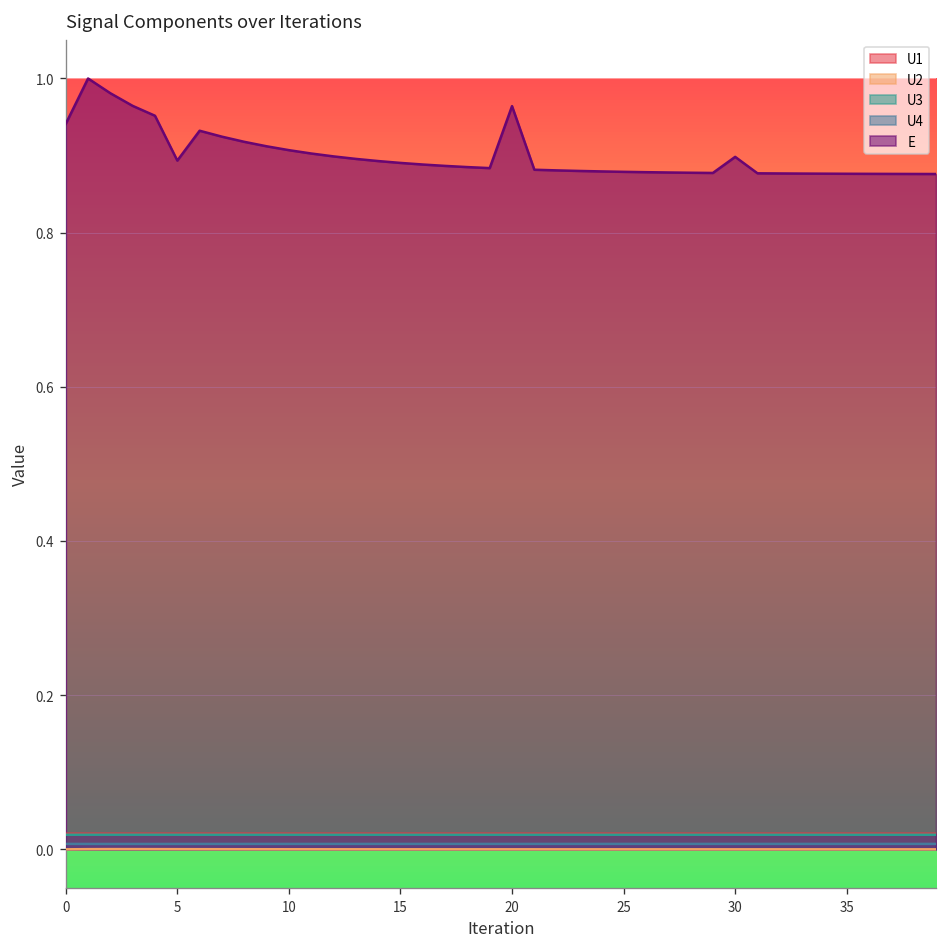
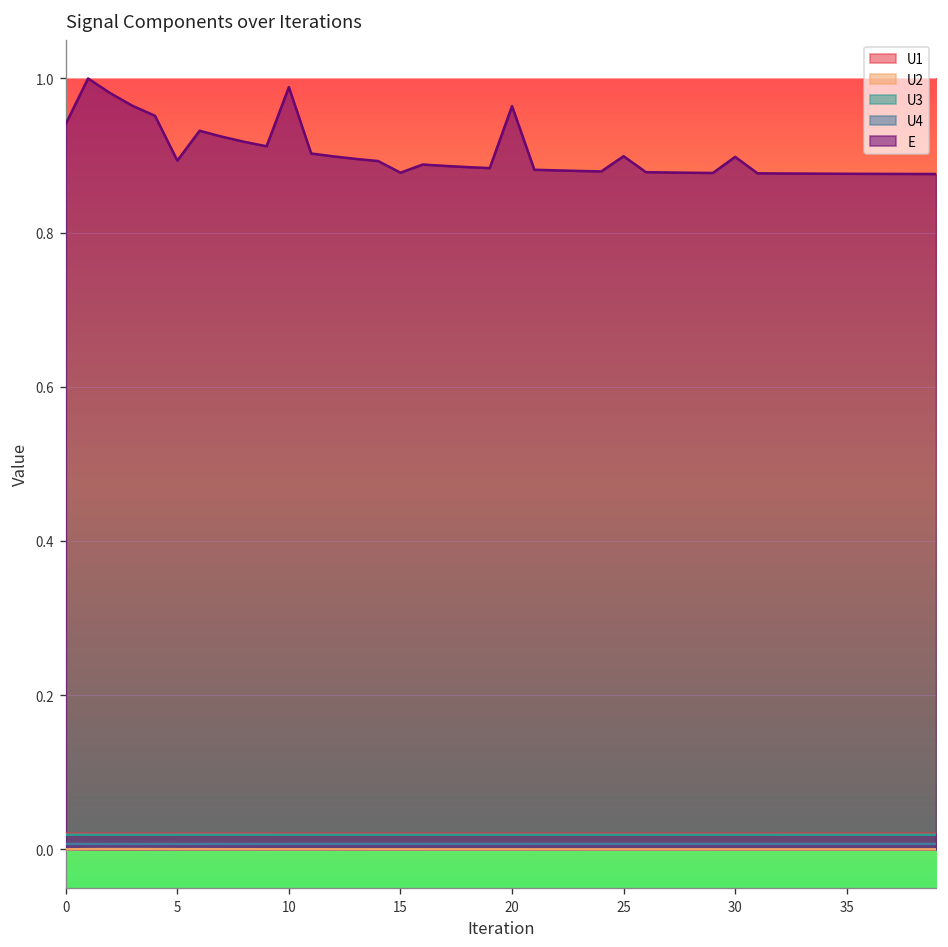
E, 10: 0.91 -> 0.99
E, 15: 0.89 -> 0.88
E, 25: 0.88 -> 0.90
